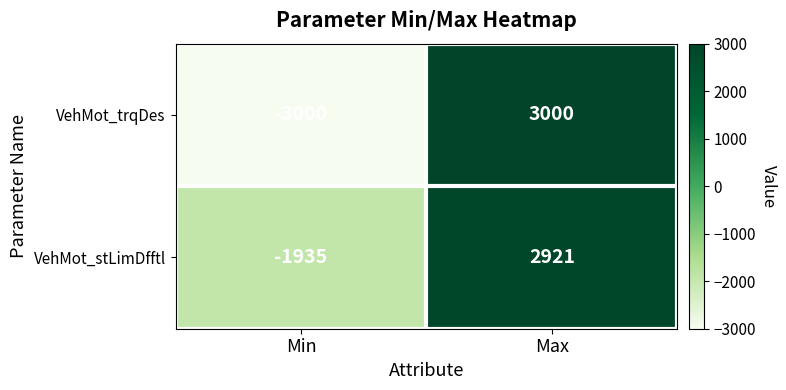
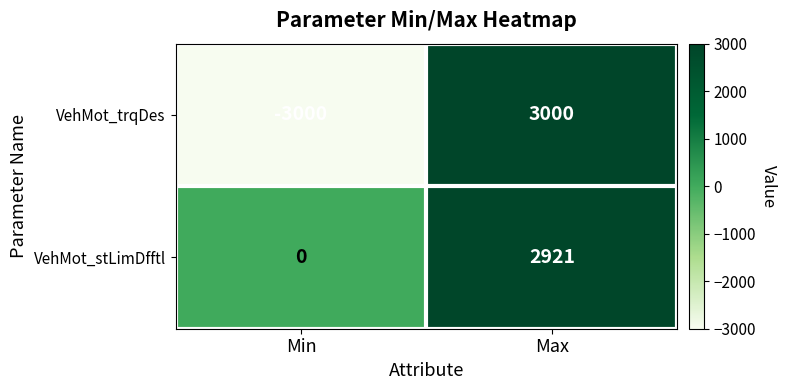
VehMot_stLimDfftl, Min: -1935 -> 0
